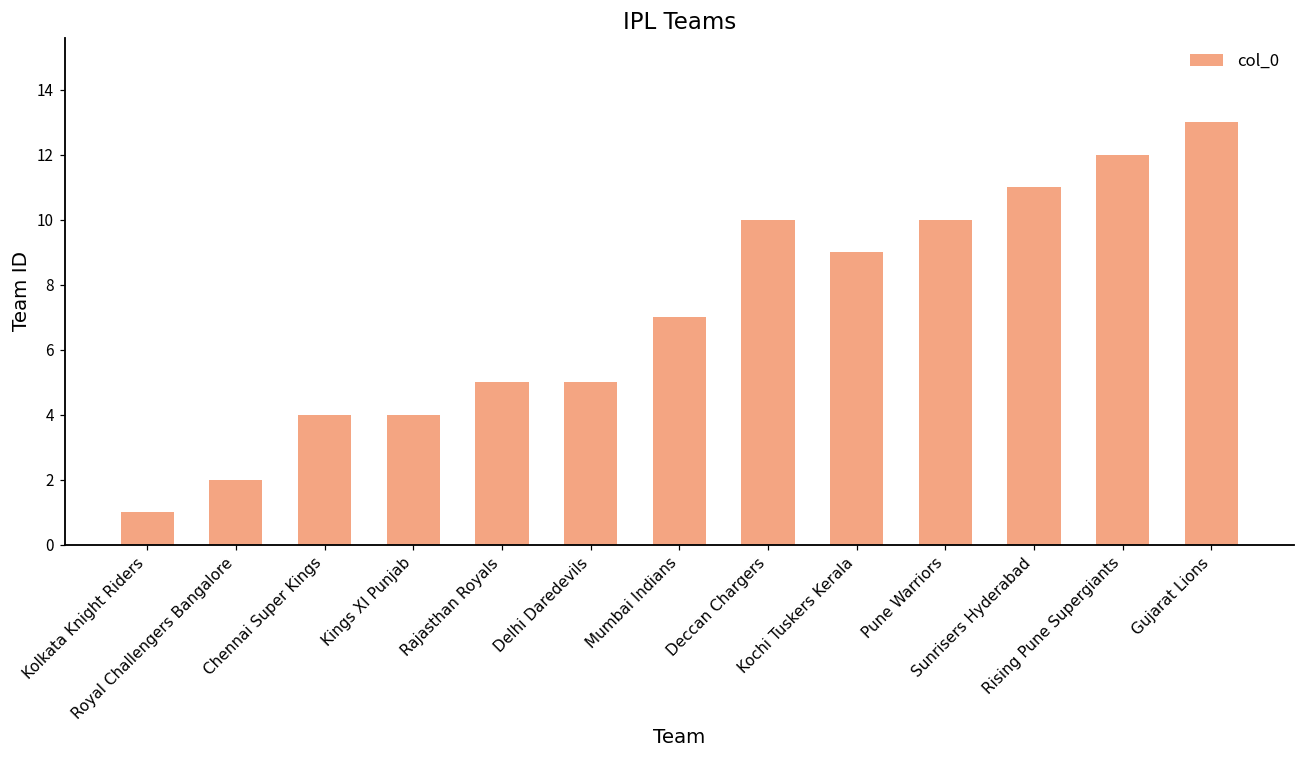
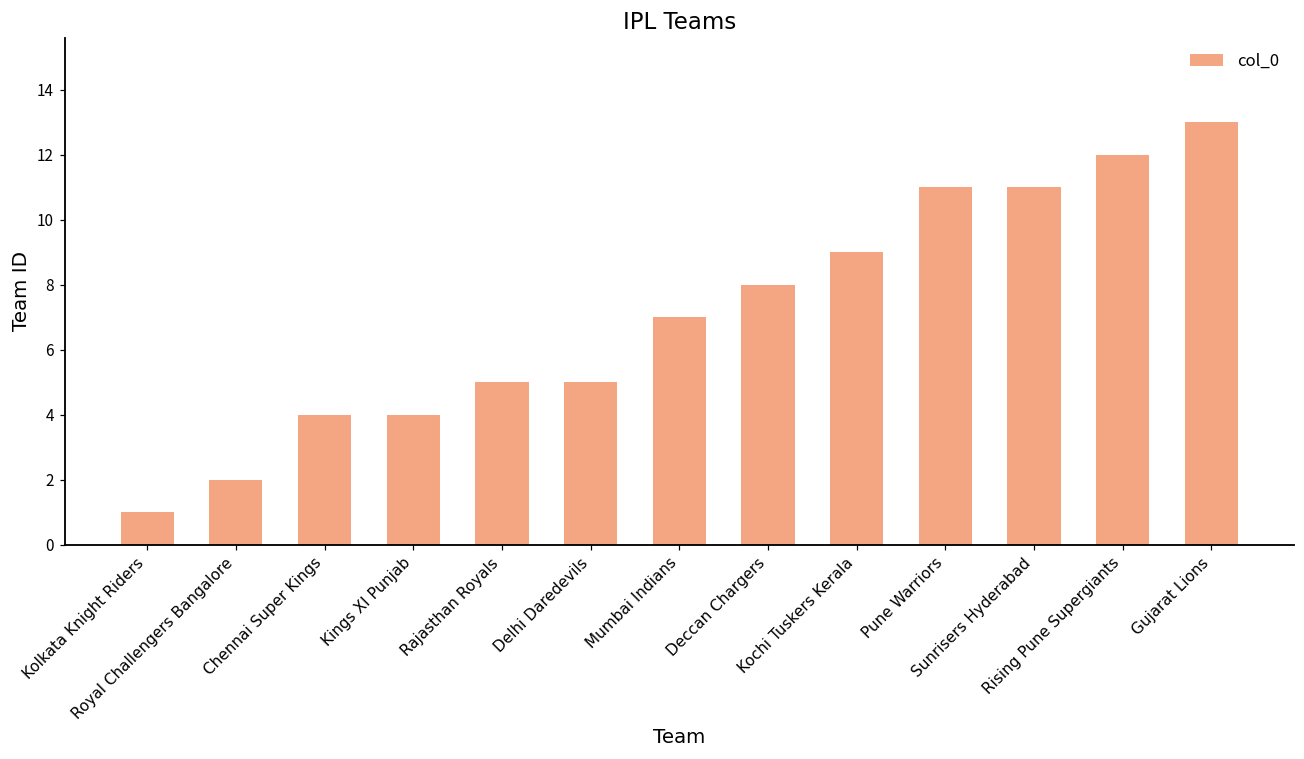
Deccan Chargers: 10 -> 8
Pune Warriors: 10 -> 11
